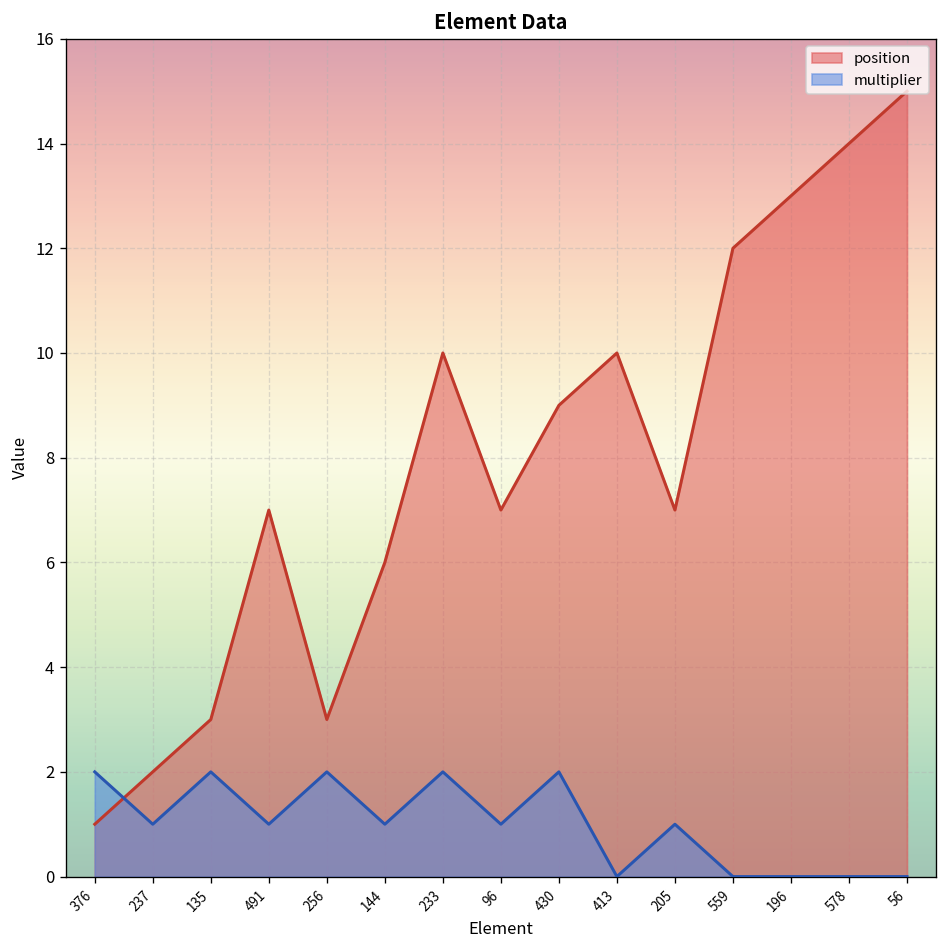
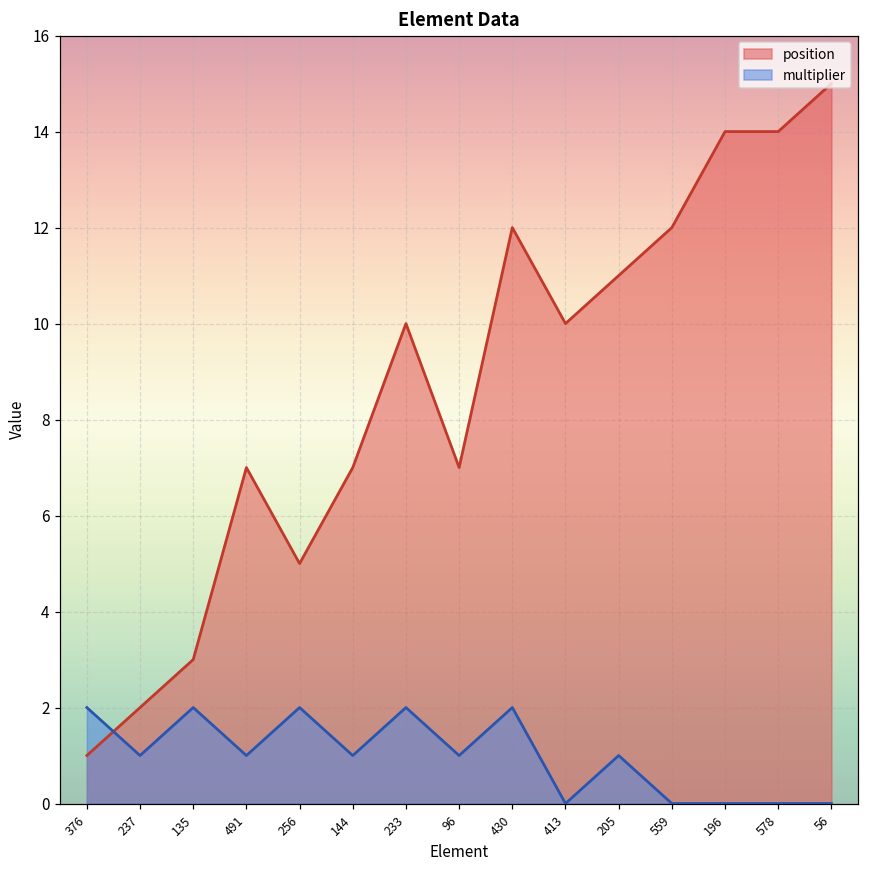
position, 256: 3 -> 5
position, 144: 6 -> 7
position, 430: 9 -> 12
position, 205: 7 -> 11
position, 196: 13 -> 14
